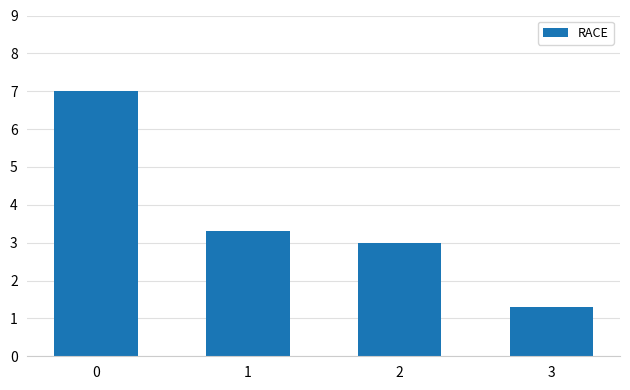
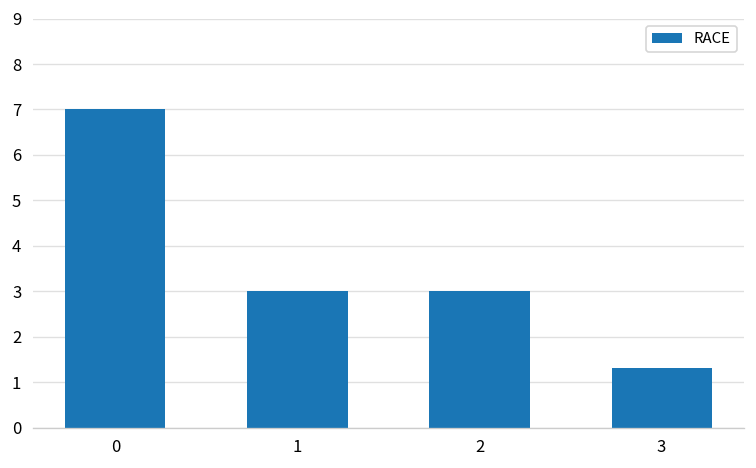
1: 3.3 -> 3.0
